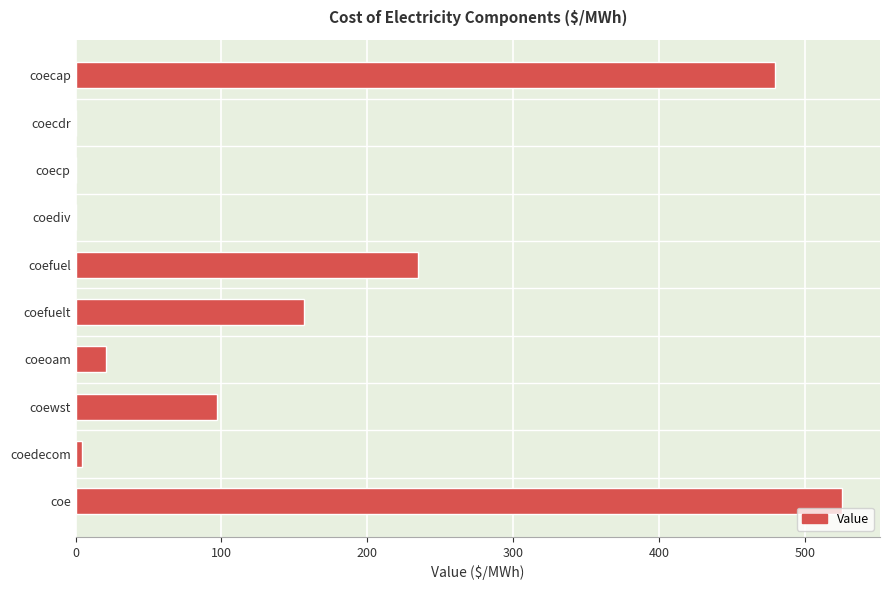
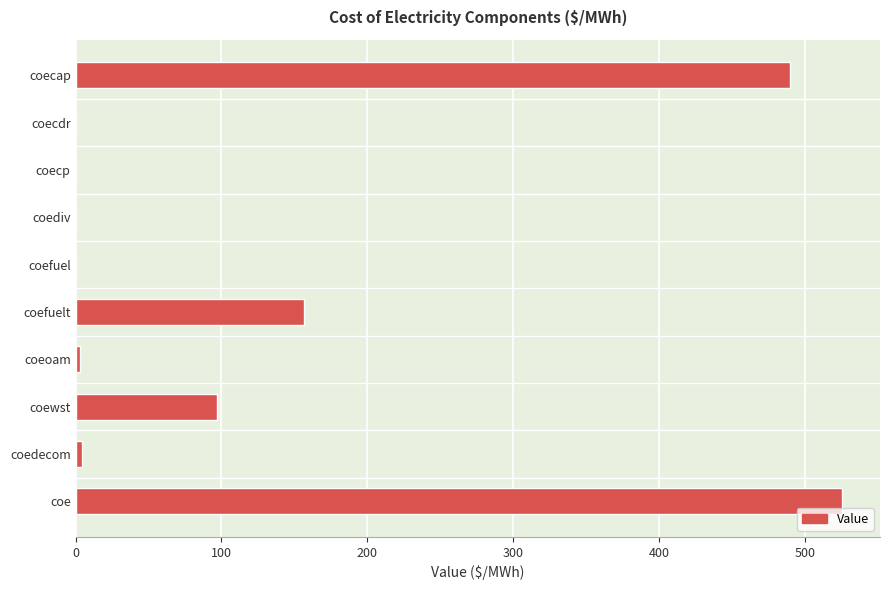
coecap: 480 -> 490
coefuel: 235 -> 1
coeoam: 21 -> 3
